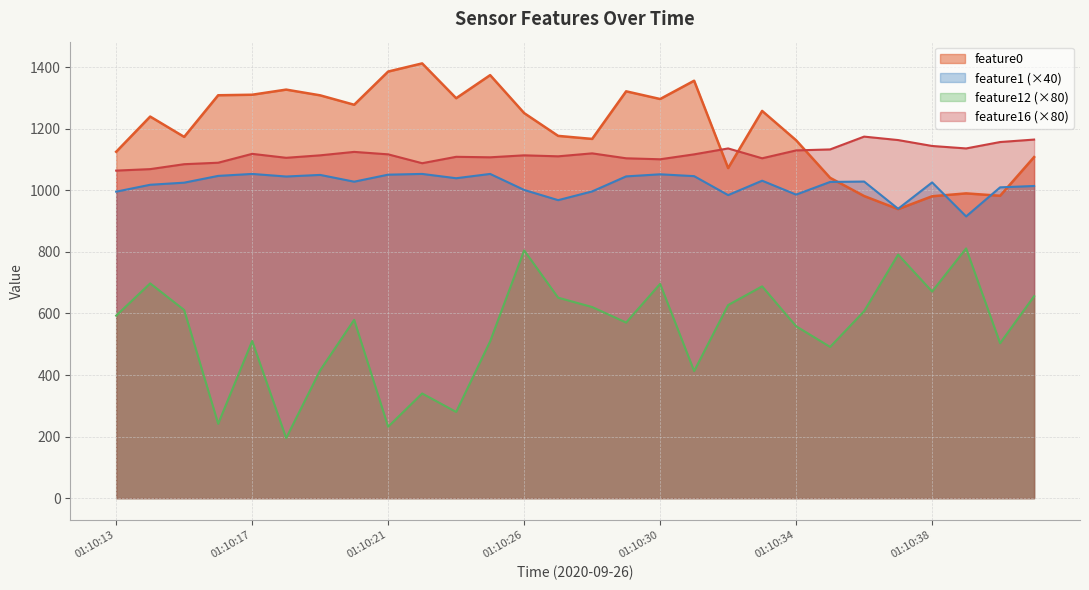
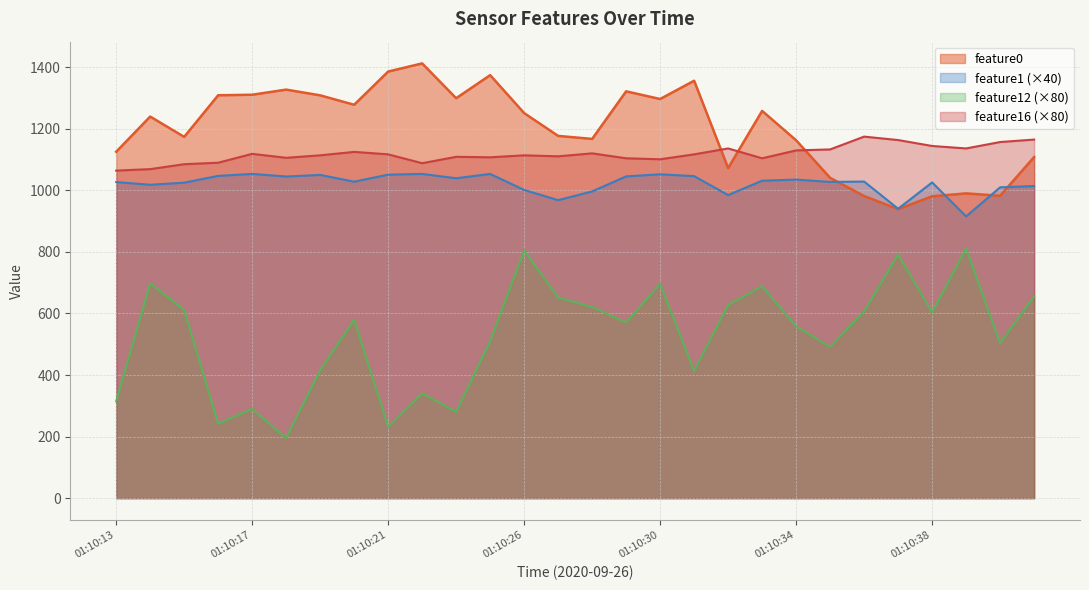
feature1 (×40), 01:10:13: 1000 -> 1030
feature12 (×80), 01:10:13: 590 -> 310
feature12 (×80), 01:10:17: 510 -> 290
feature1 (×40), 01:10:34: 990 -> 1030
feature12 (×80), 01:10:38: 670 -> 600
